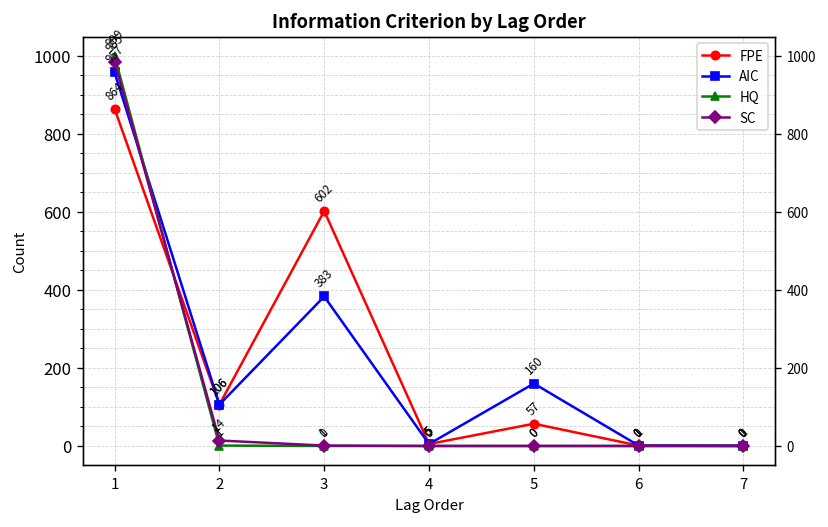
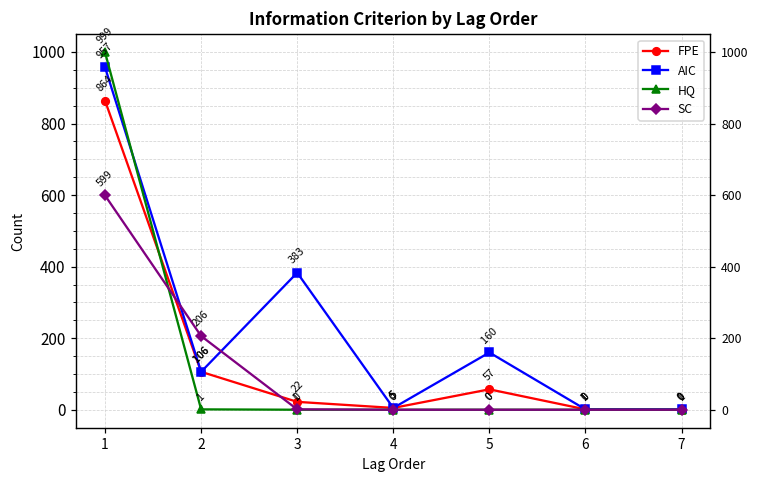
SC, 1: 985 -> 599
SC, 2: 14 -> 206
FPE, 3: 602 -> 22
